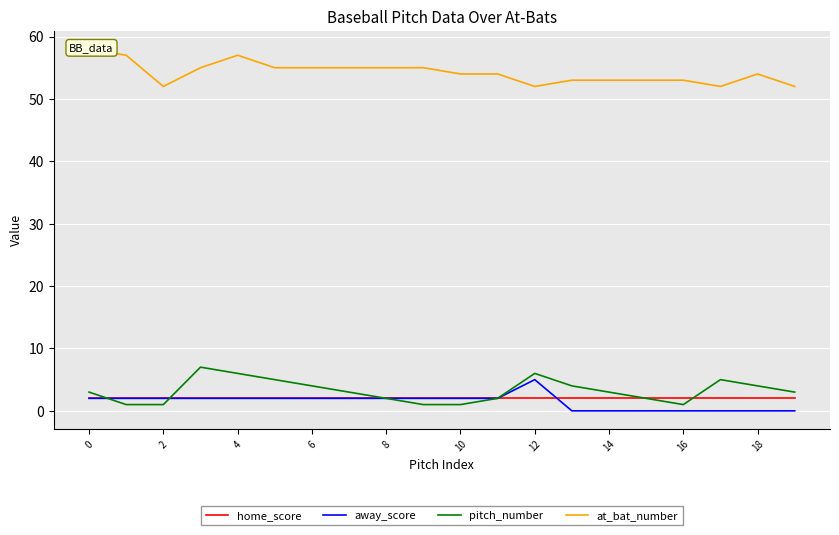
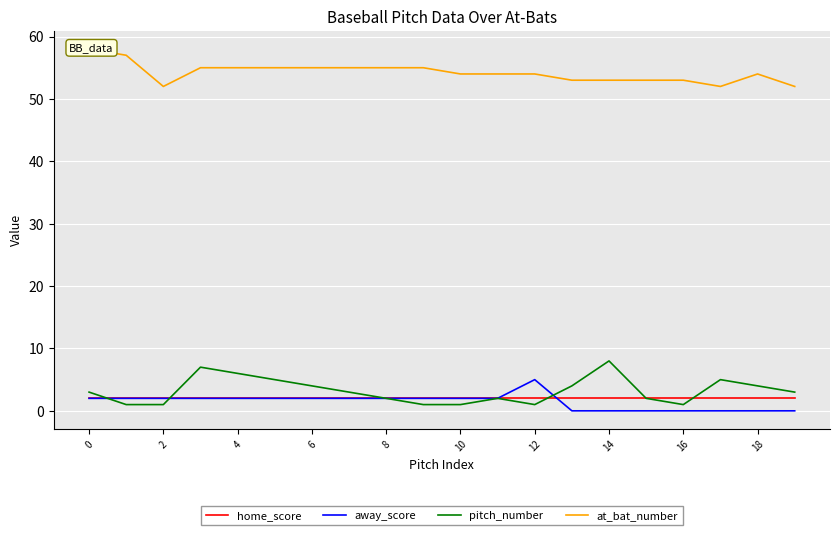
at_bat_number, 4: 57 -> 55
pitch_number, 12: 6 -> 1
at_bat_number, 12: 52 -> 54
pitch_number, 14: 3 -> 8
